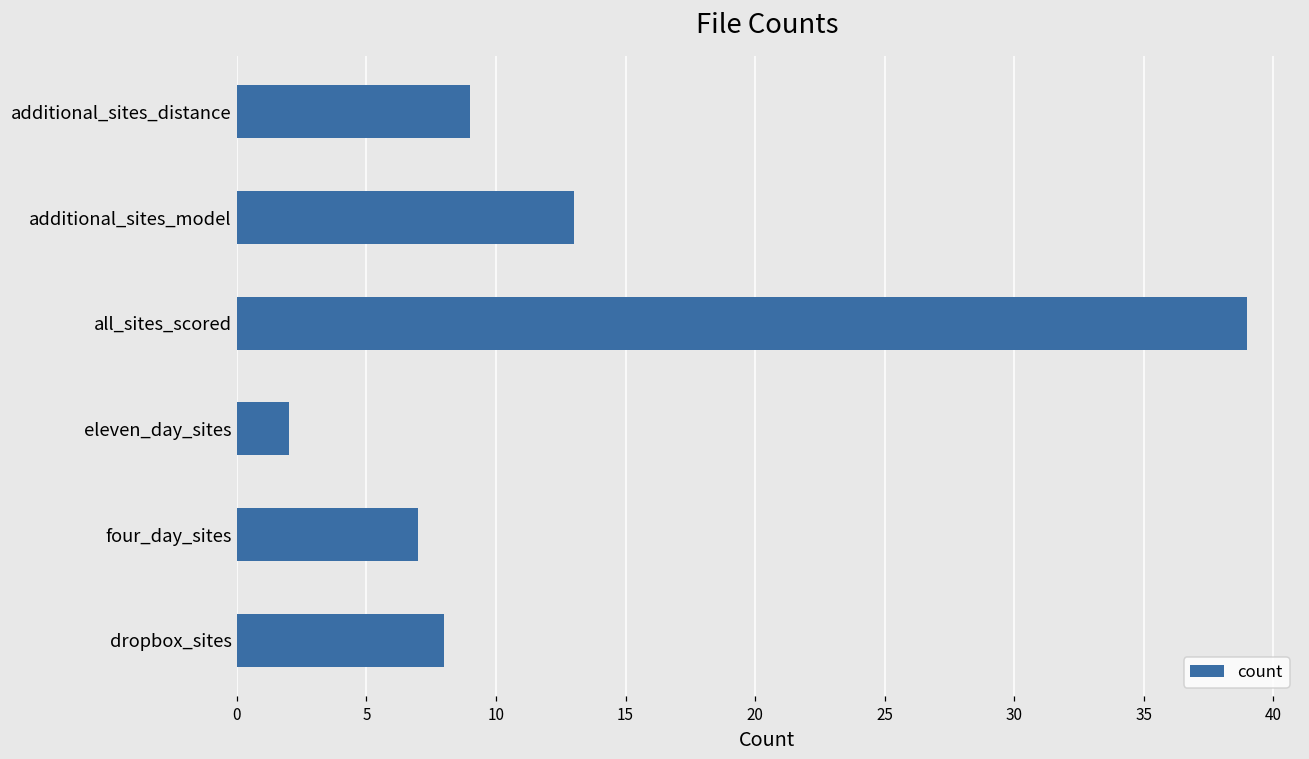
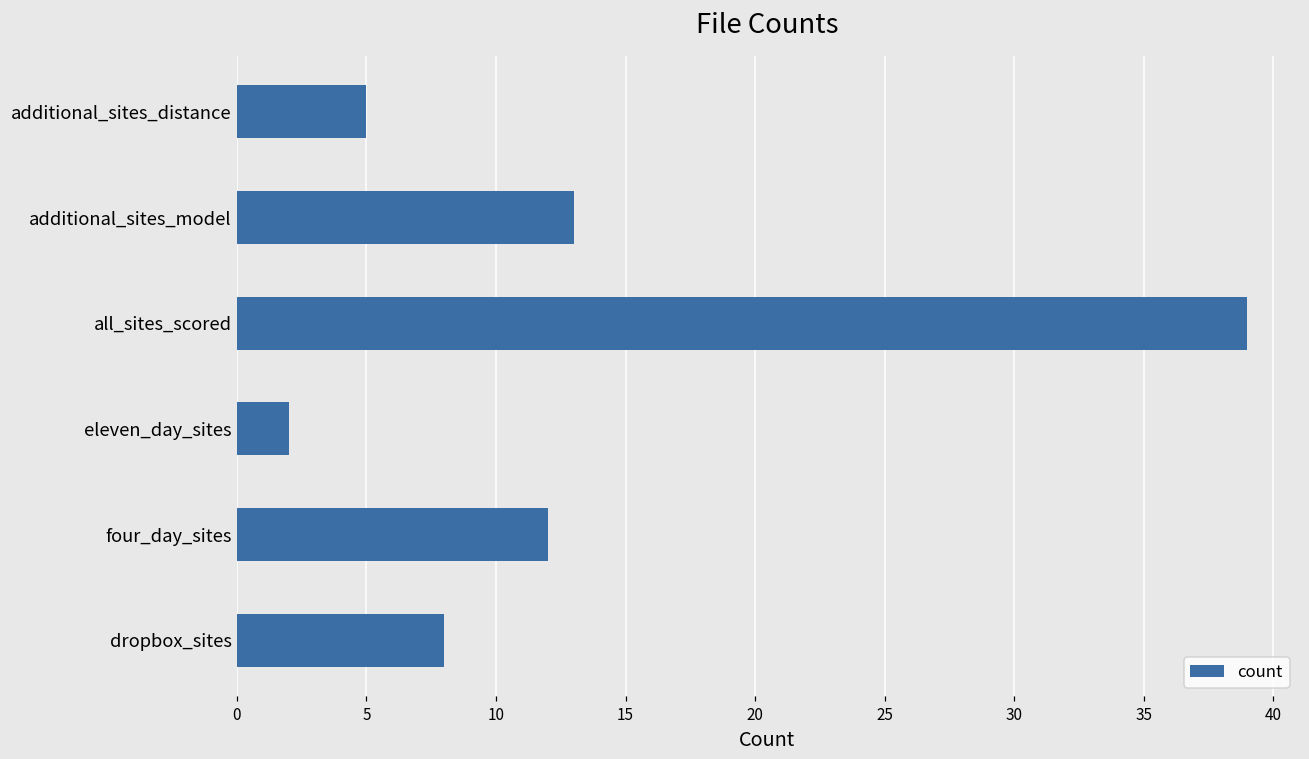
additional_sites_distance: 9 -> 5
four_day_sites: 7 -> 12
